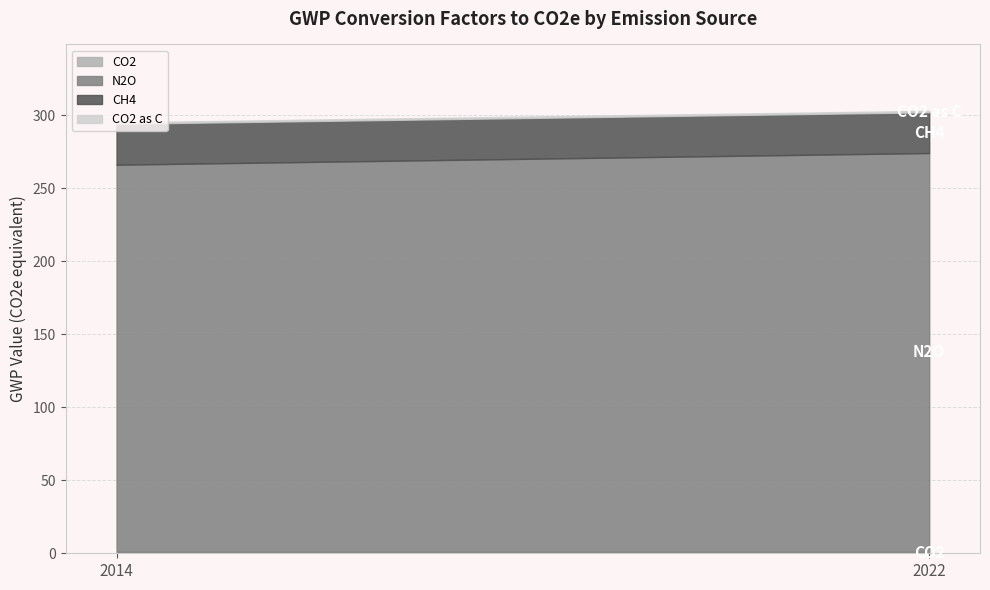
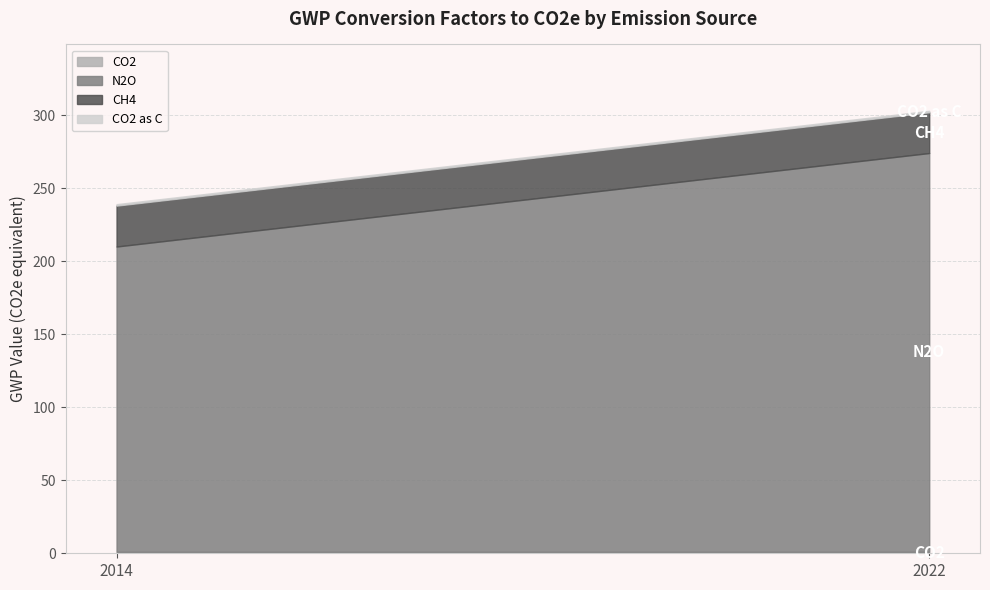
N2O, 2014: 265 -> 209
